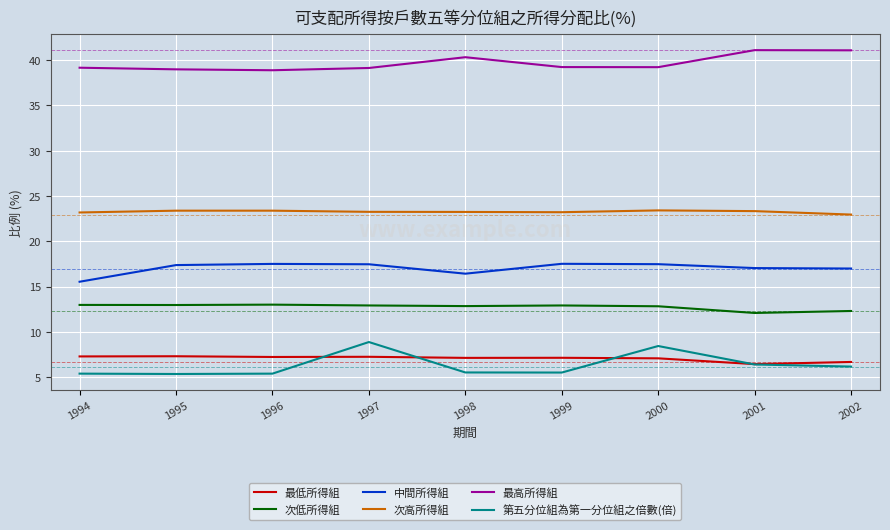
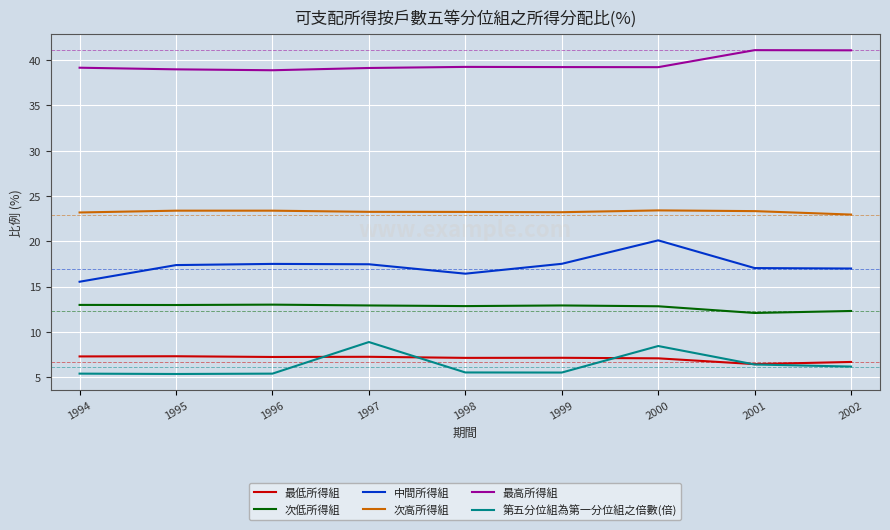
最高所得組, 1998: 40 -> 39
中間所得組, 2000: 17 -> 20
